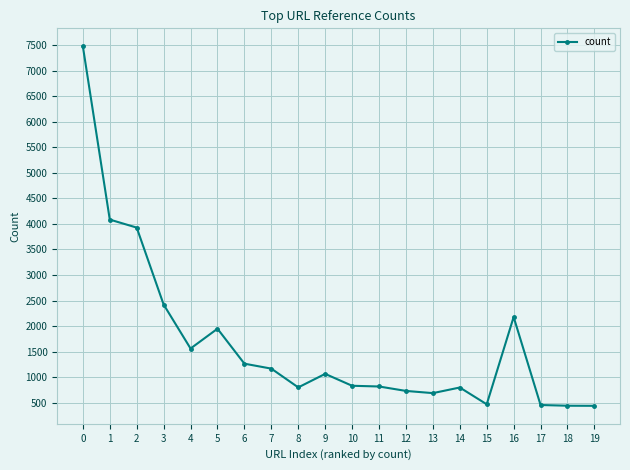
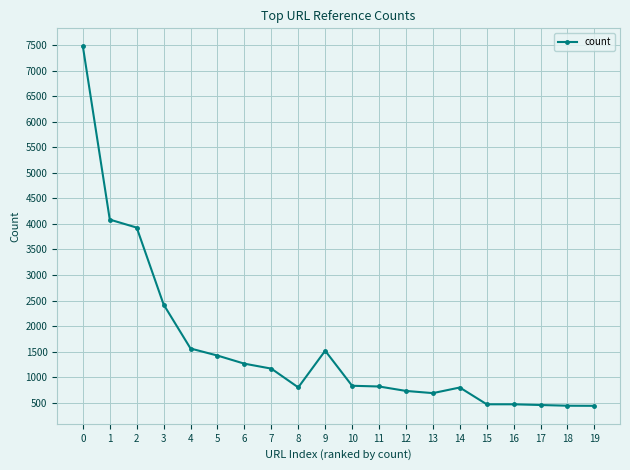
5: 1900 -> 1400
9: 1100 -> 1500
16: 2200 -> 500
